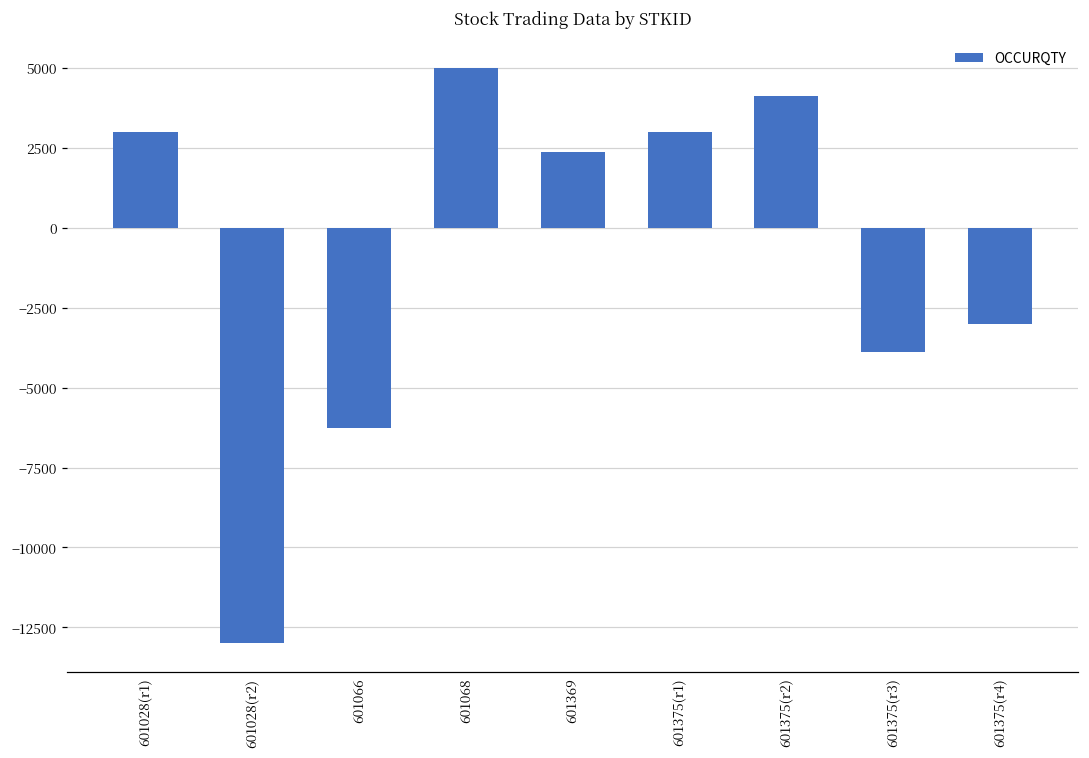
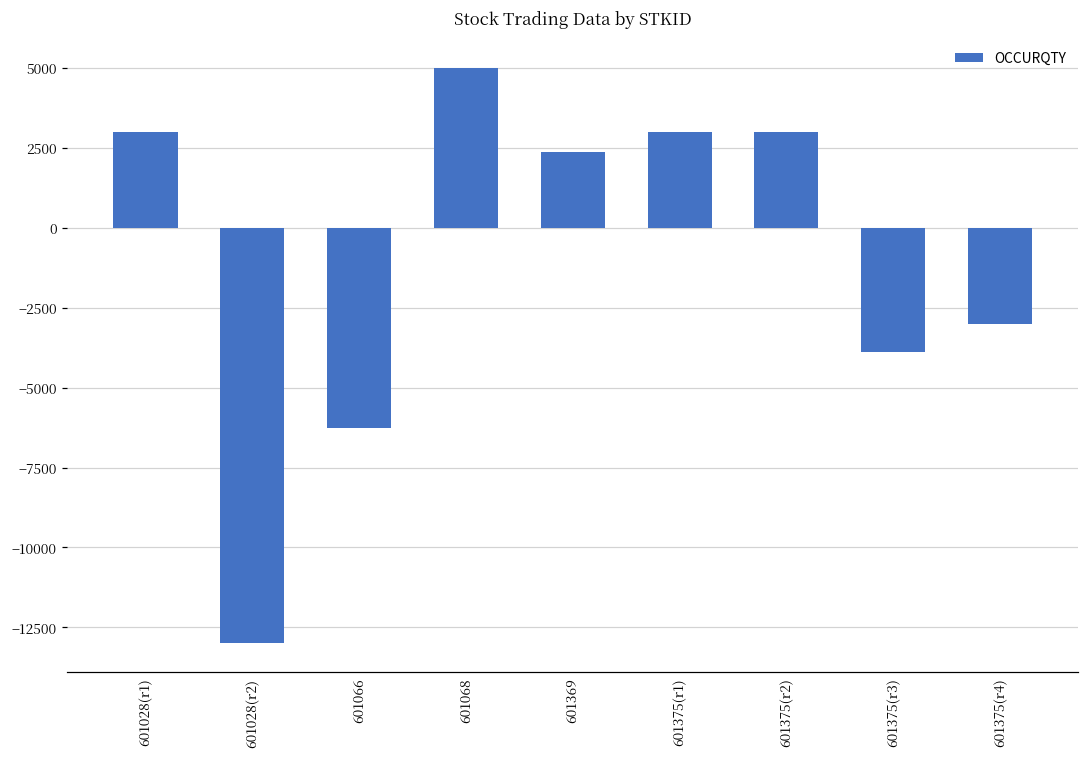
601375(r2): 4100 -> 3000
